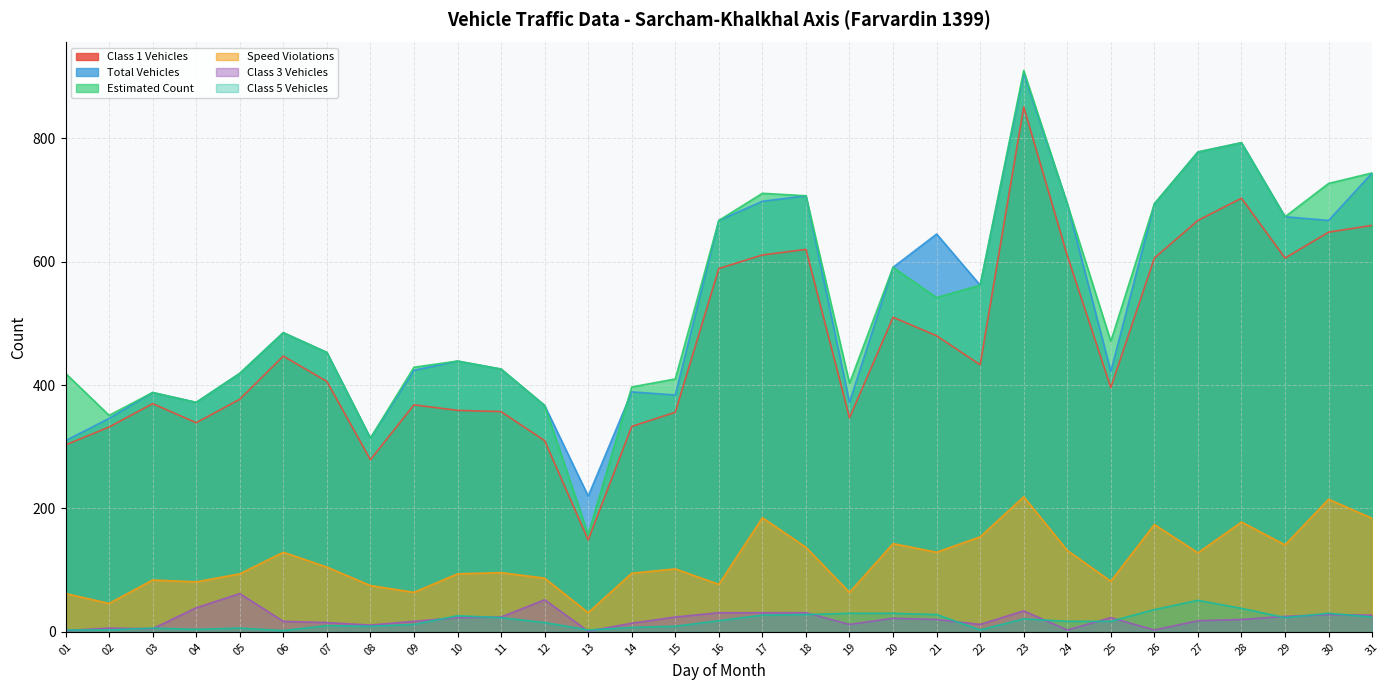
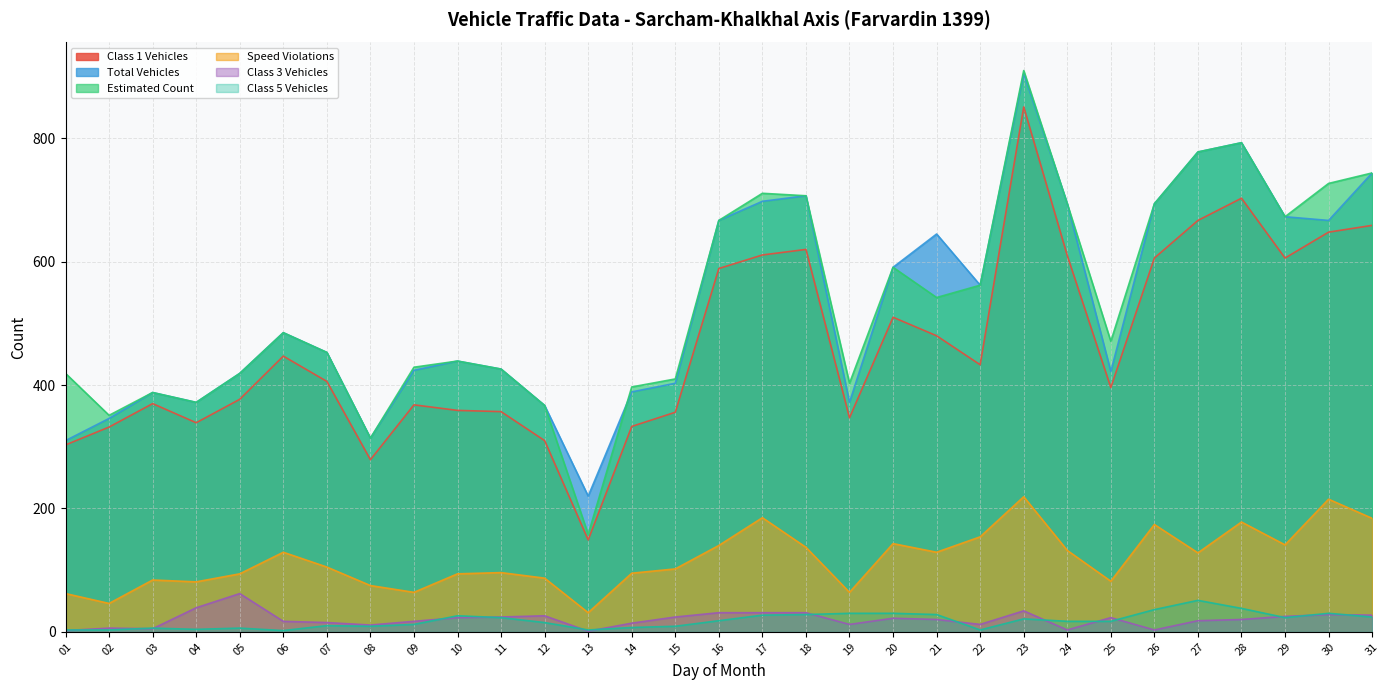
Class 3 Vehicles, 12: 50 -> 30
Total Vehicles, 15: 380 -> 400
Speed Violations, 16: 80 -> 140
